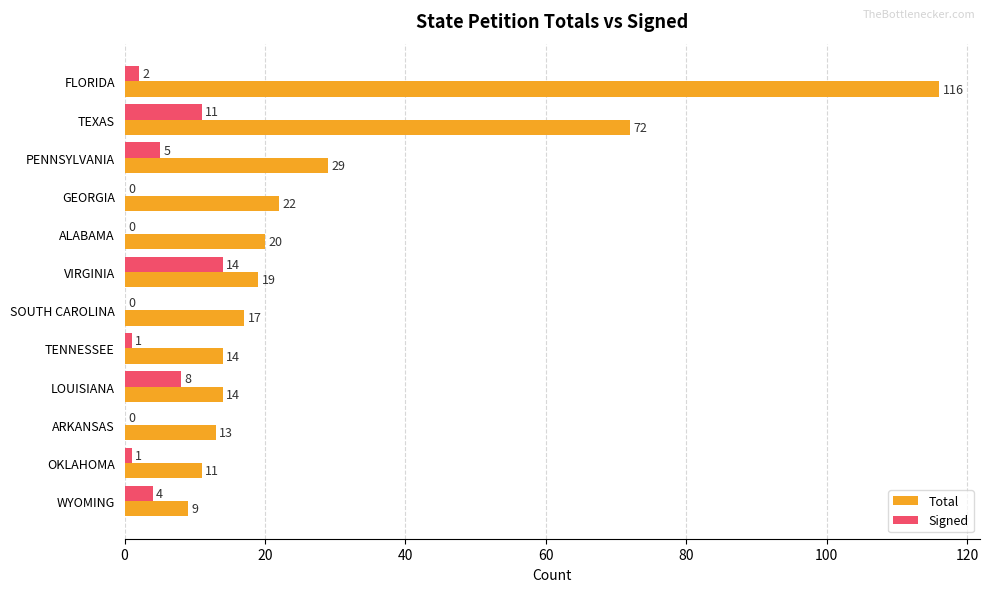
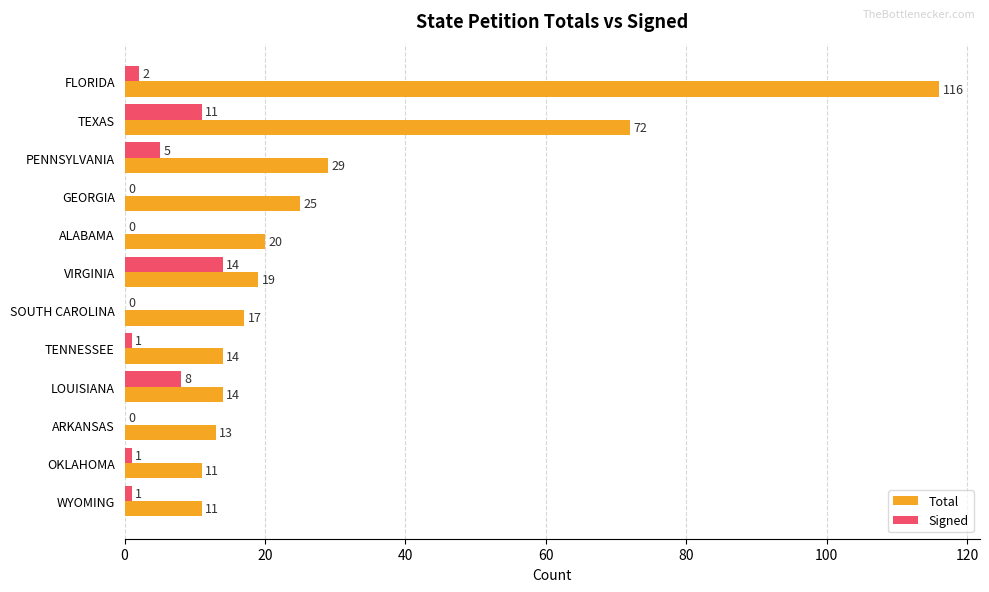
Total, GEORGIA: 22 -> 25
Signed, WYOMING: 4 -> 1
Total, WYOMING: 9 -> 11
